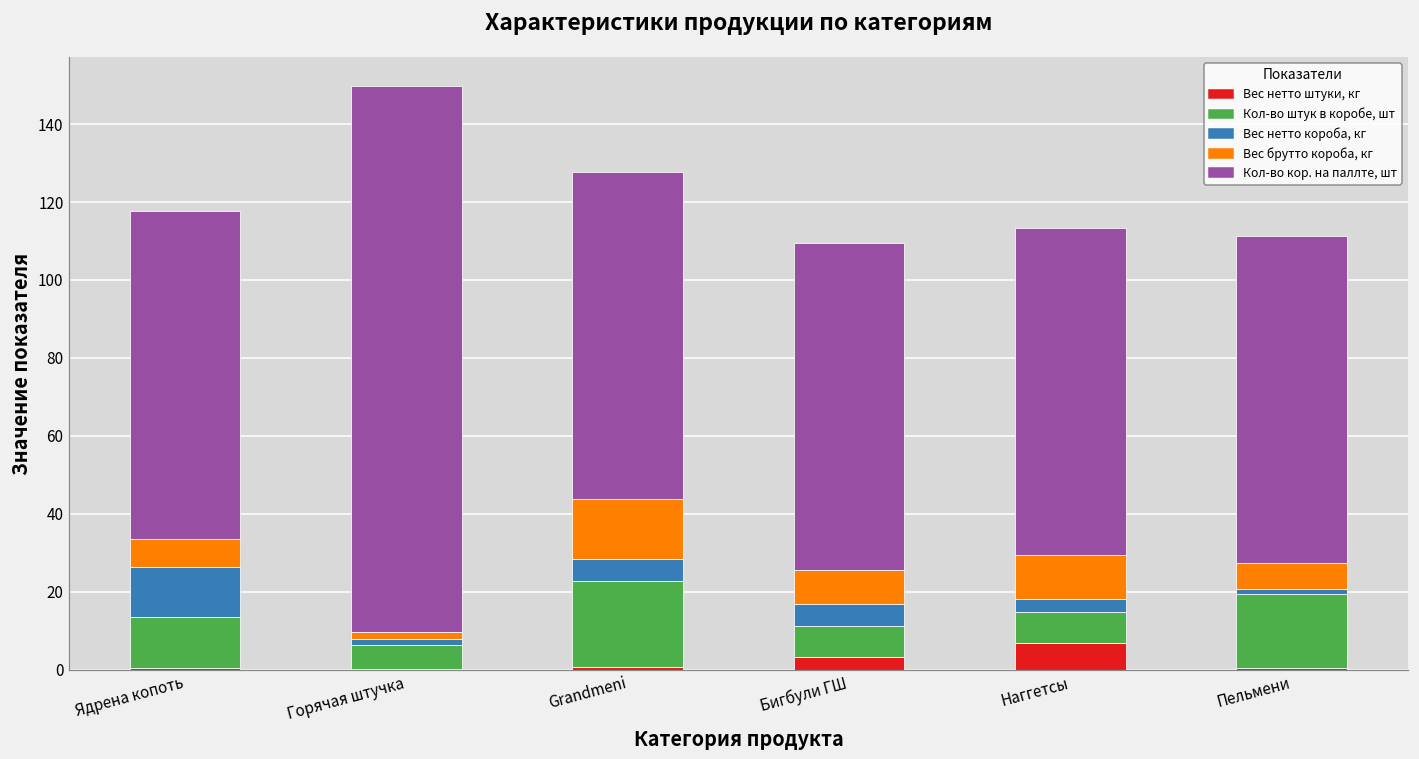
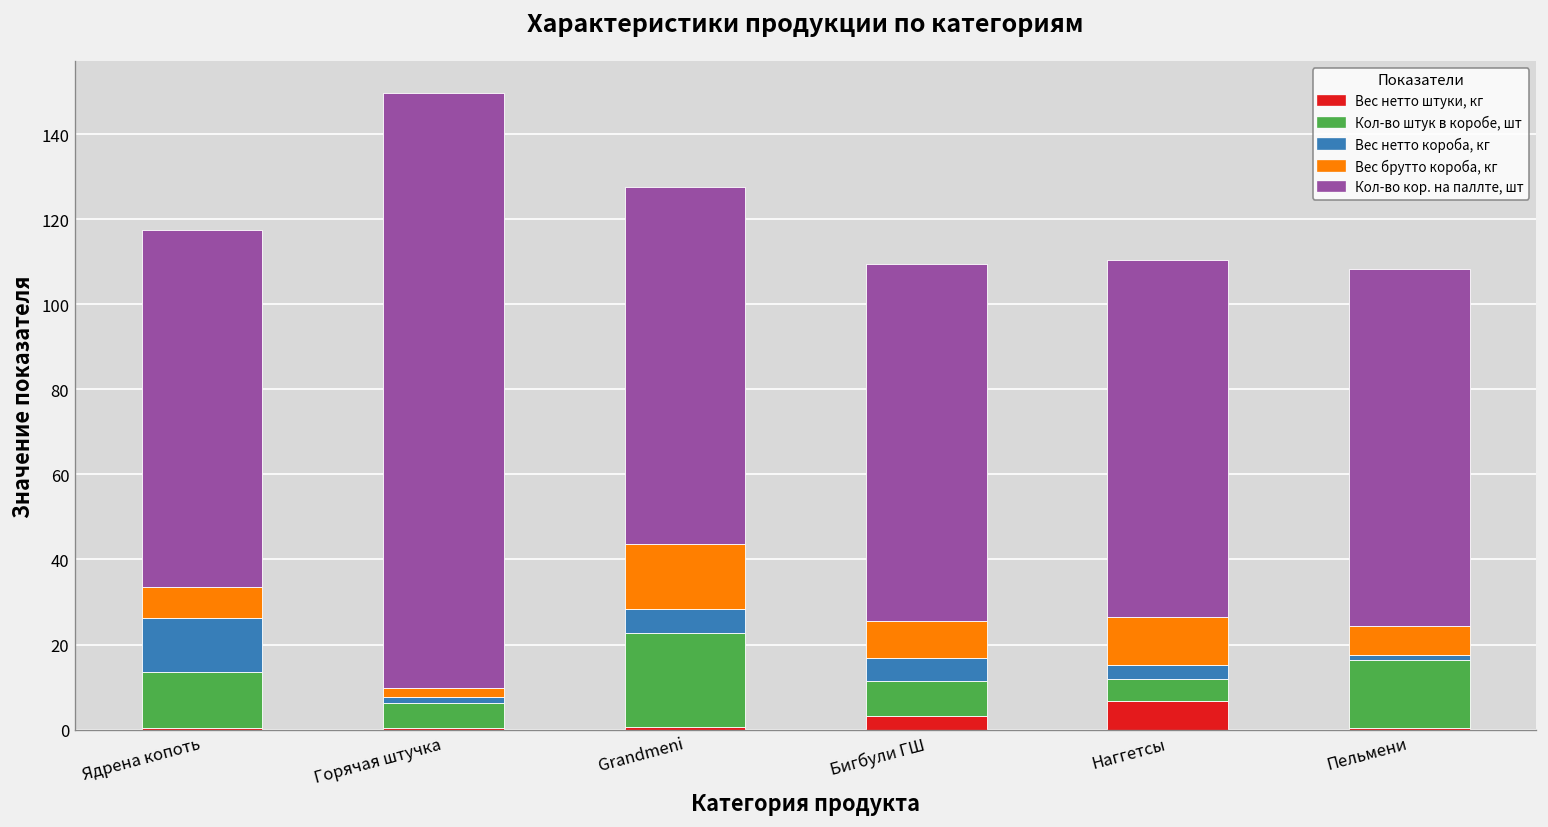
Кол-во штук в коробе, шт, Наггетсы: 8 -> 5
Кол-во штук в коробе, шт, Пельмени: 19 -> 16
